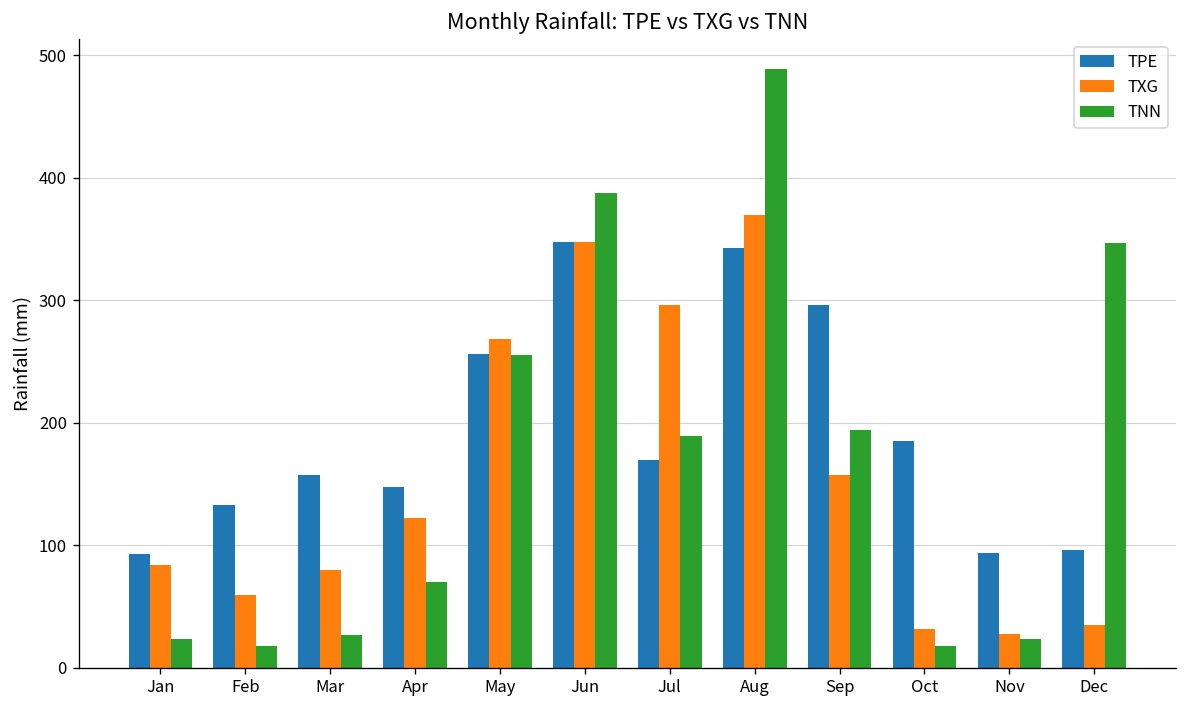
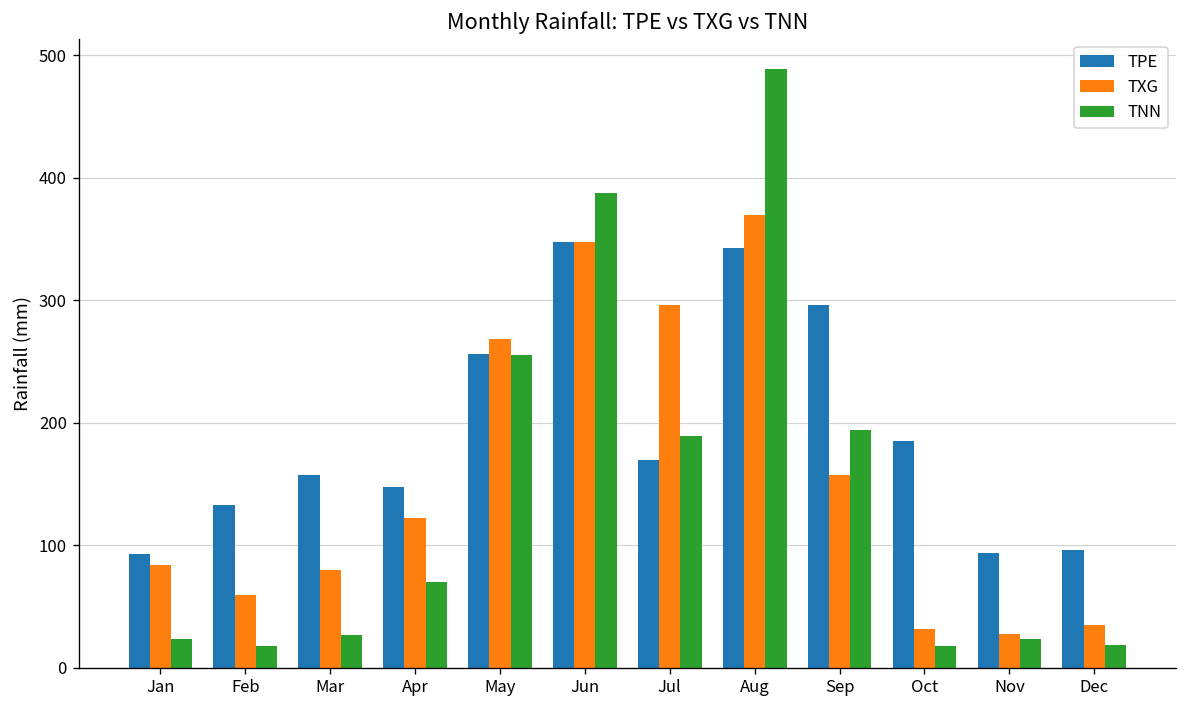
TNN, Dec: 346 -> 19
